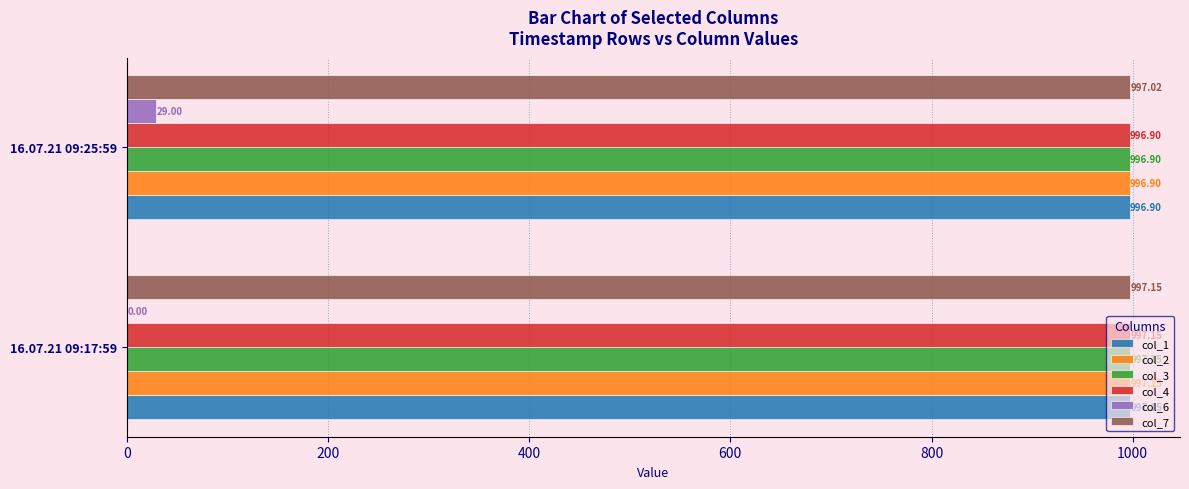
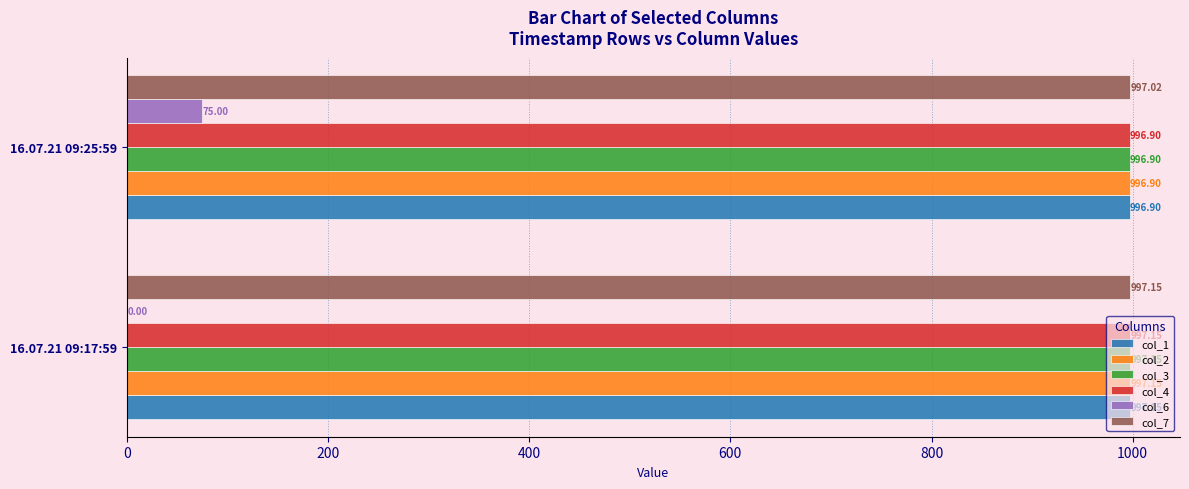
col_6, 16.07.21 09:25:59: 29.00 -> 75.00
